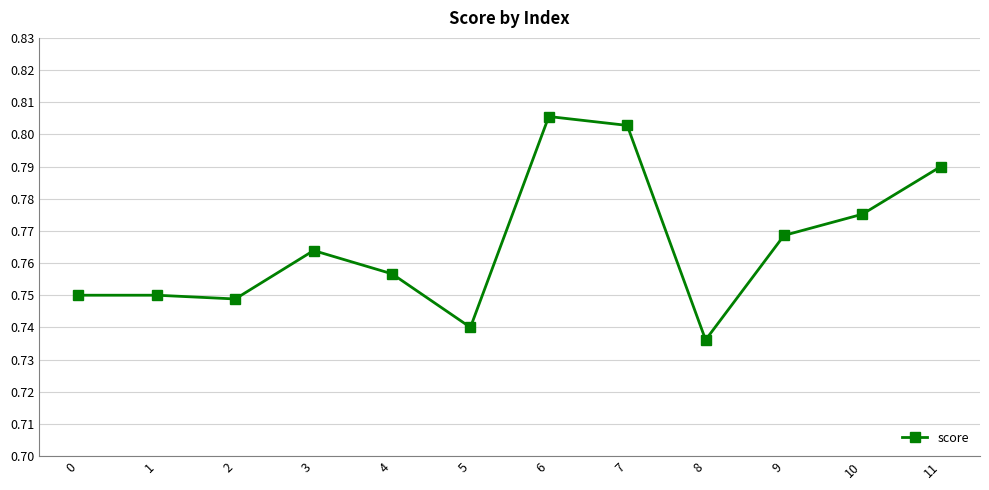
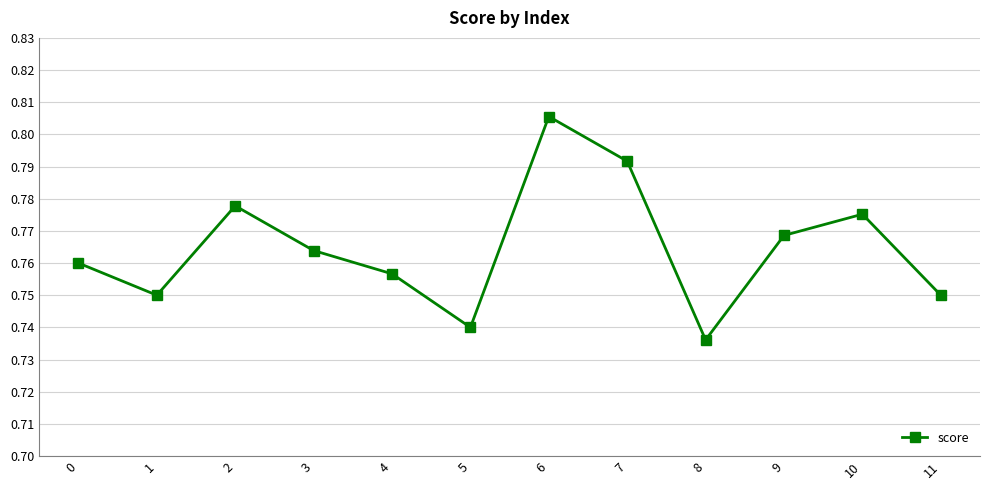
0: 0.75 -> 0.76
2: 0.749 -> 0.778
7: 0.803 -> 0.792
11: 0.79 -> 0.75
